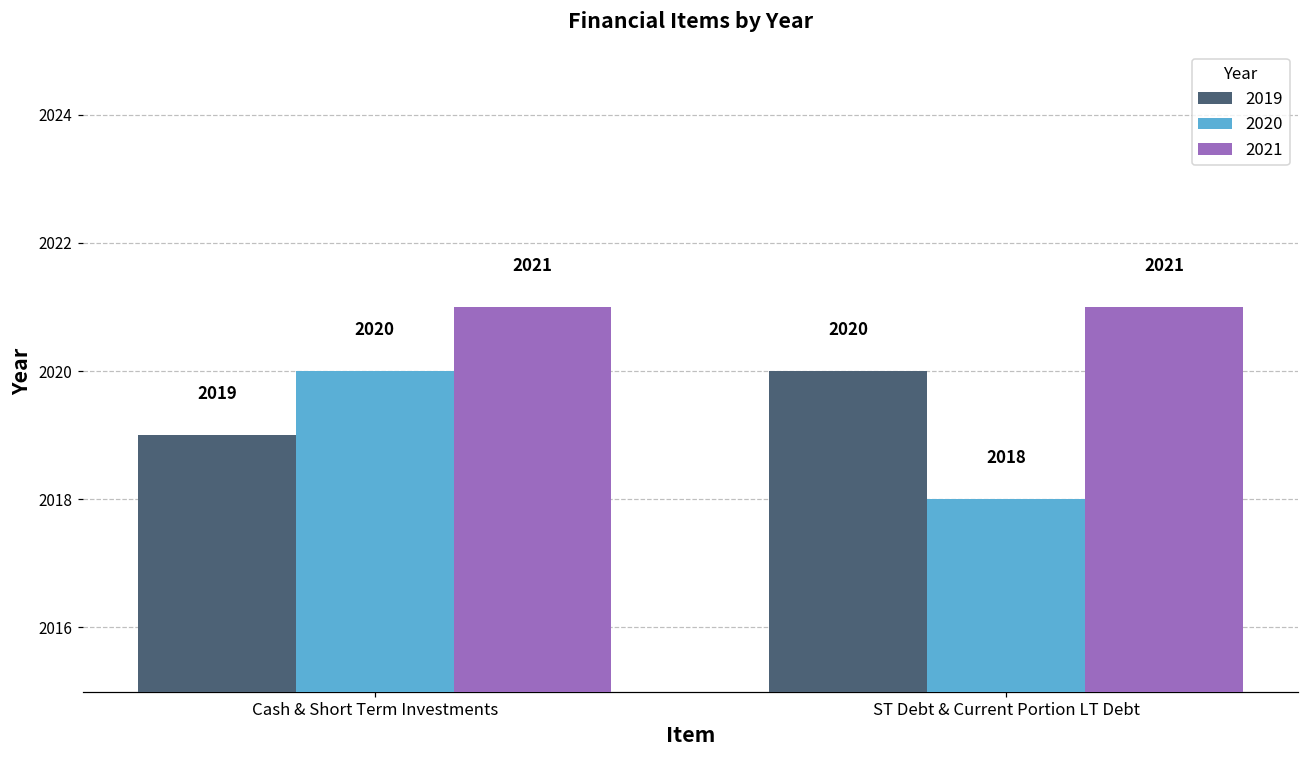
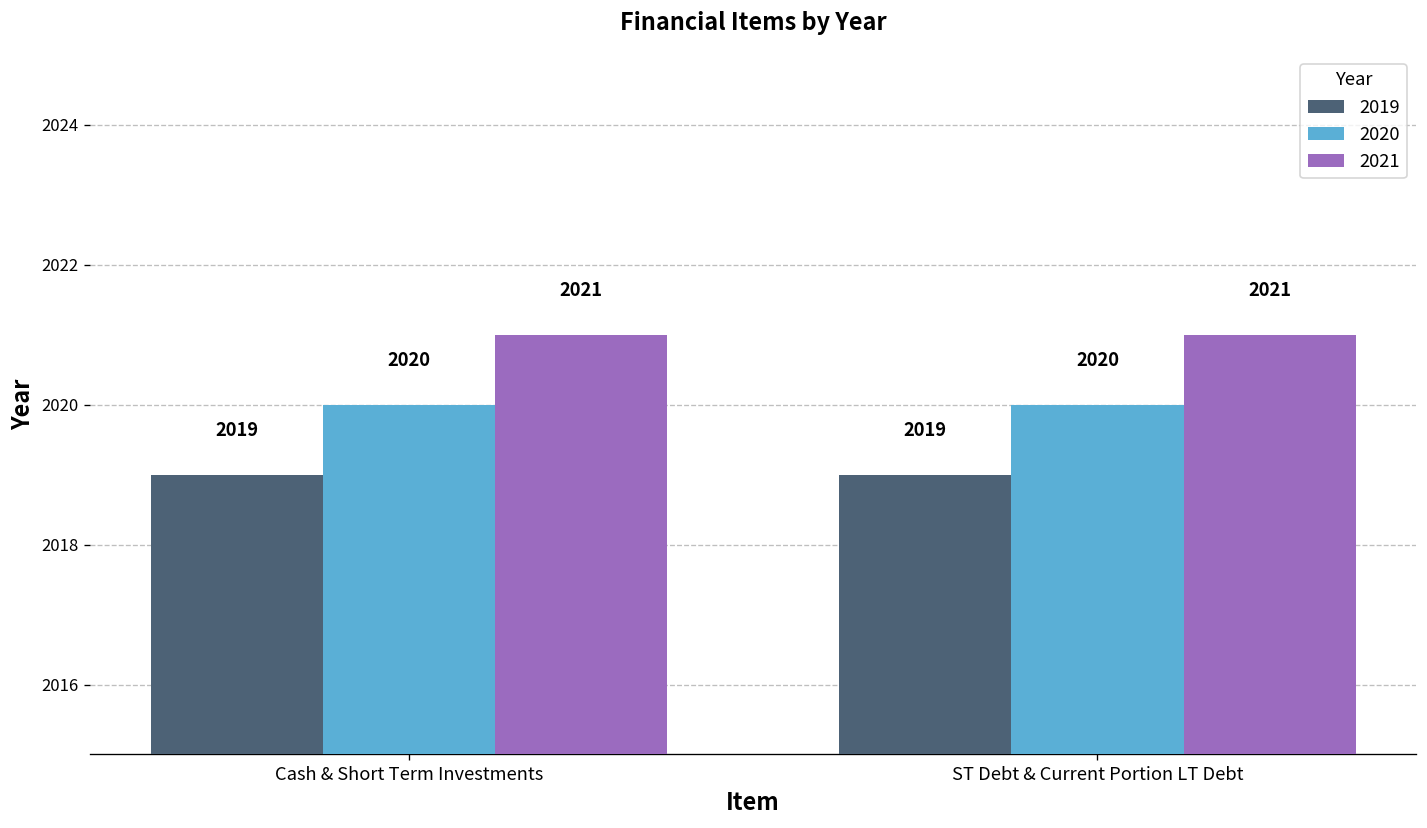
2019, ST Debt & Current Portion LT Debt: 2020 -> 2019
2020, ST Debt & Current Portion LT Debt: 2018 -> 2020
